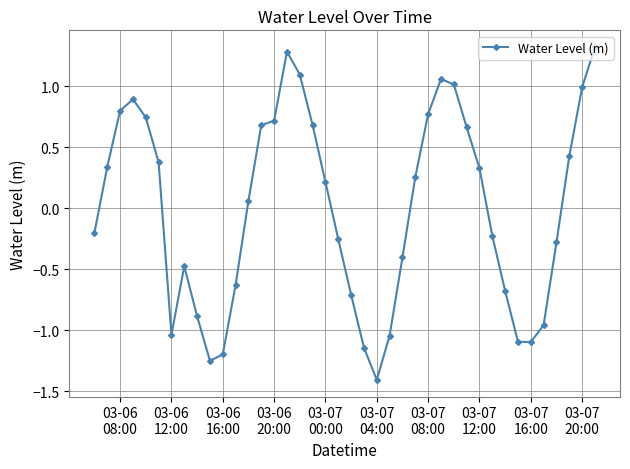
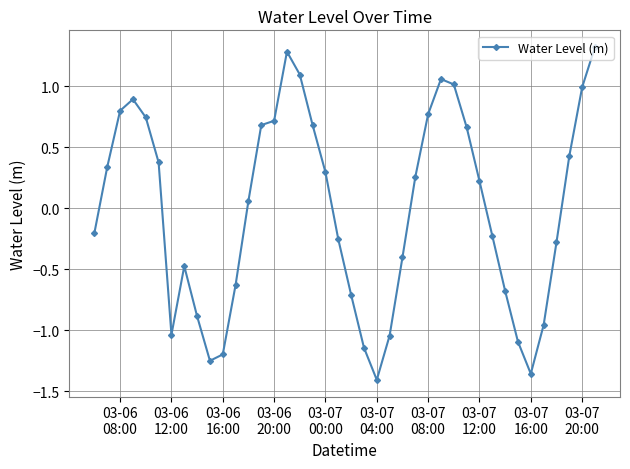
03-07 00:00: 0.22 -> 0.30
03-07 12:00: 0.33 -> 0.22
03-07 16:00: -1.10 -> -1.36
